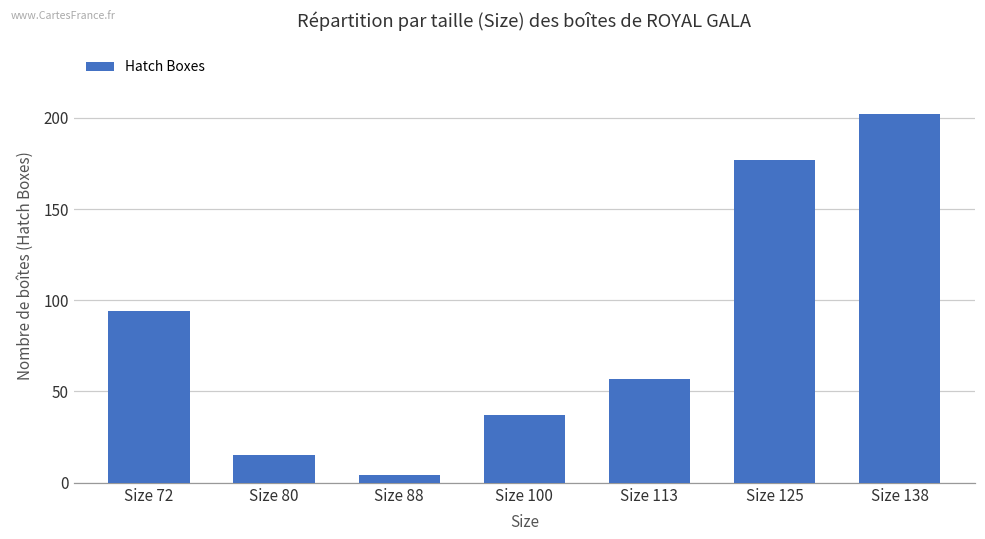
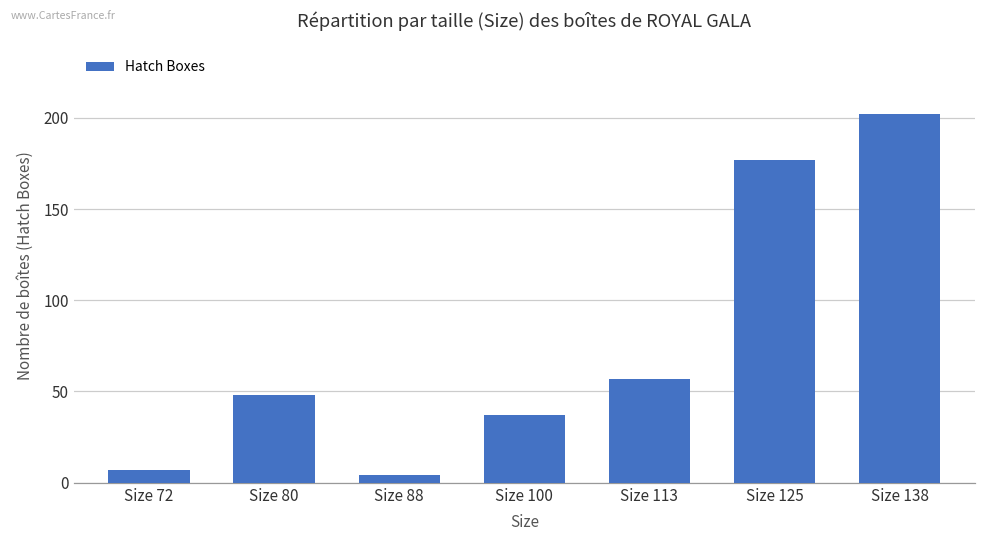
Size 72: 94 -> 7
Size 80: 15 -> 48
